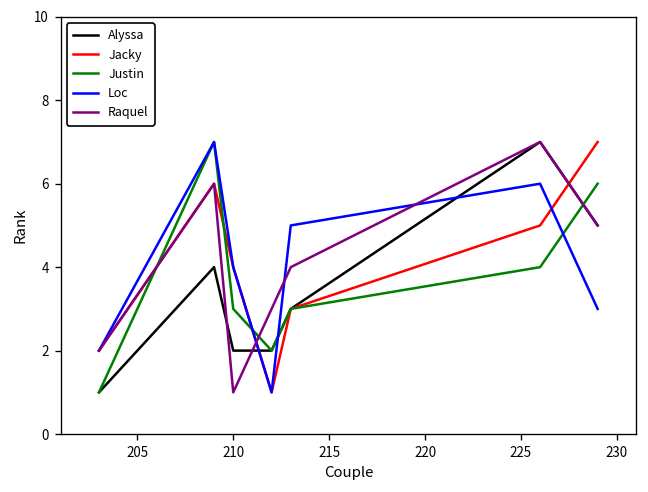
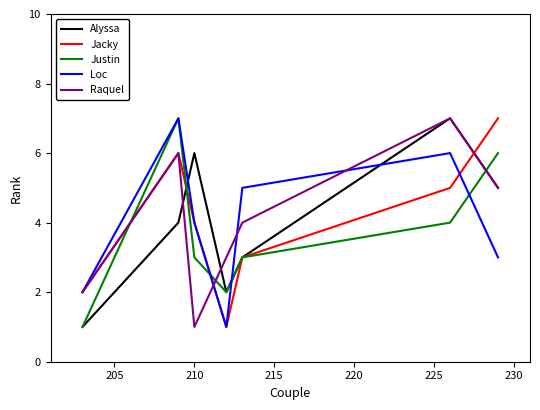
Alyssa, 210: 2 -> 6
